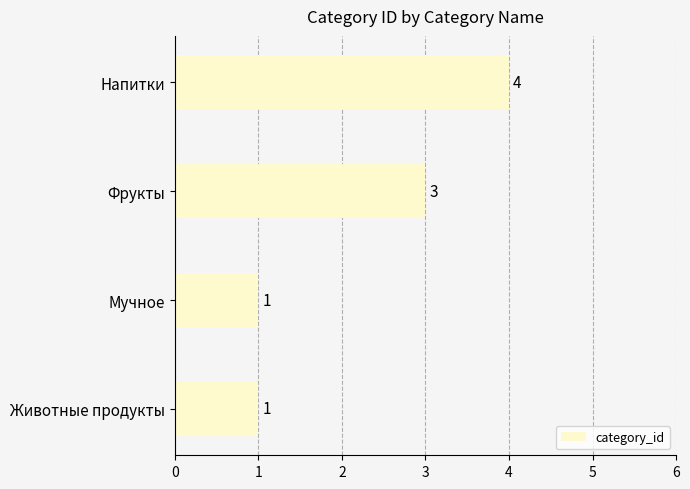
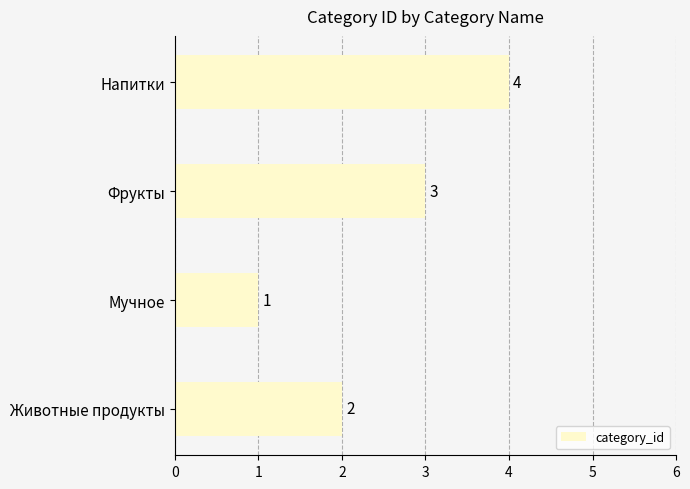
Животные продукты: 1 -> 2
